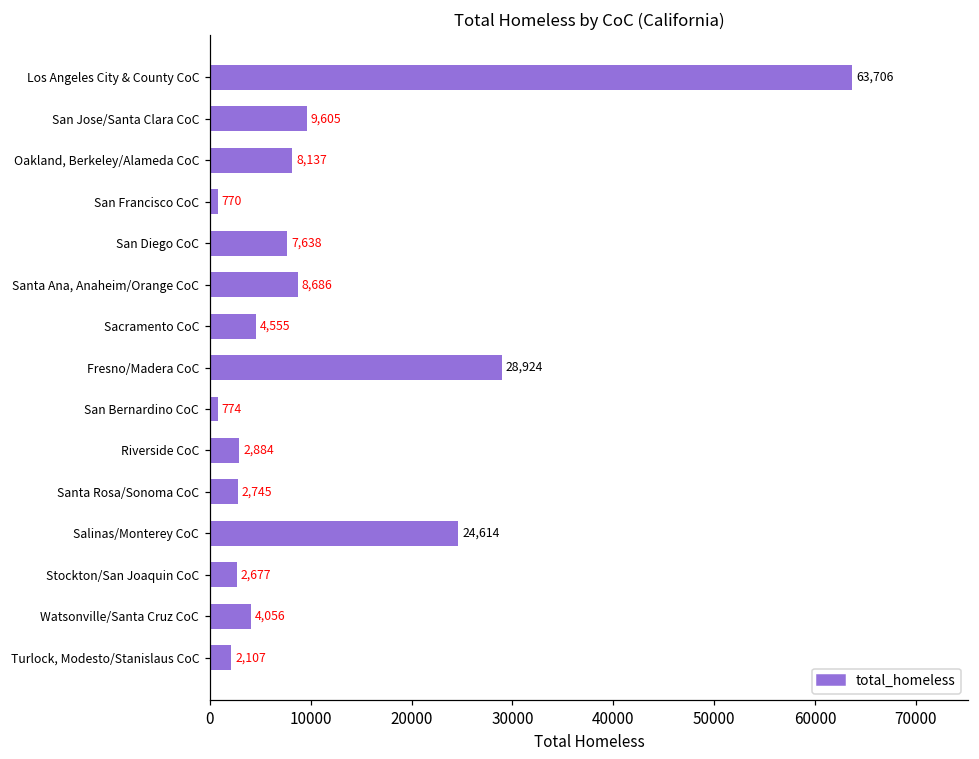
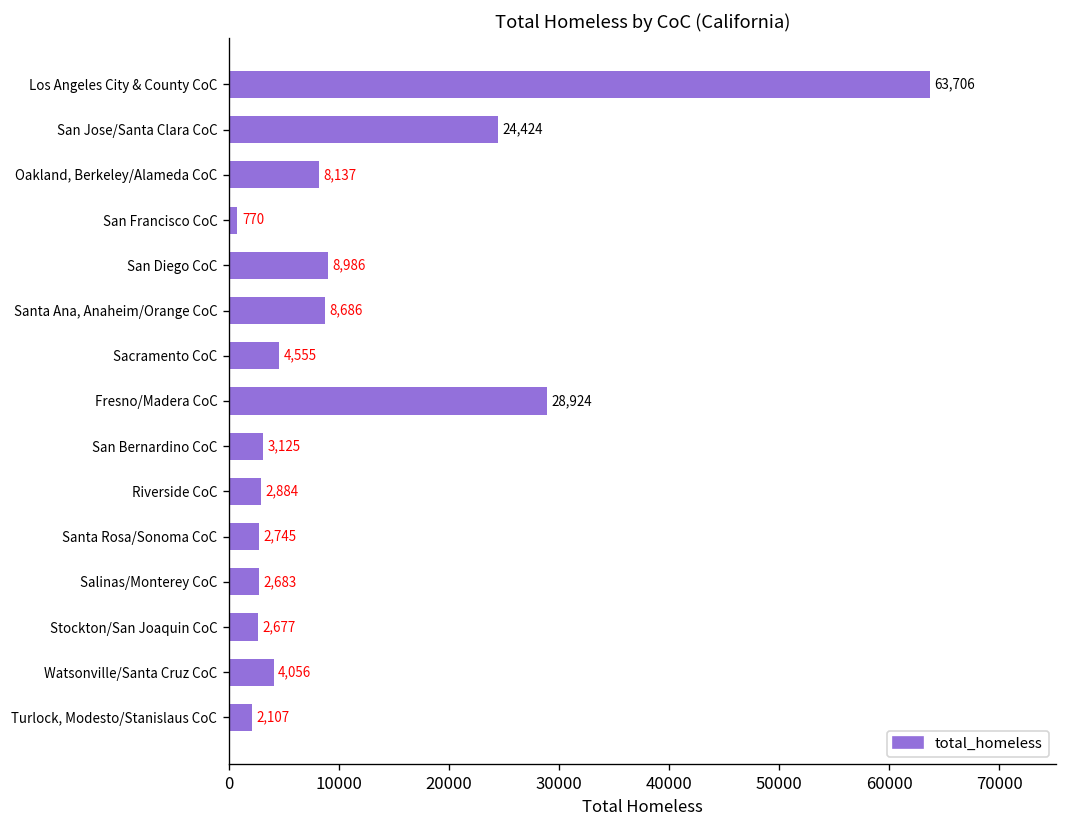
San Jose/Santa Clara CoC: 9,605 -> 24,424
San Diego CoC: 7,638 -> 8,986
San Bernardino CoC: 774 -> 3,125
Salinas/Monterey CoC: 24,614 -> 2,683
